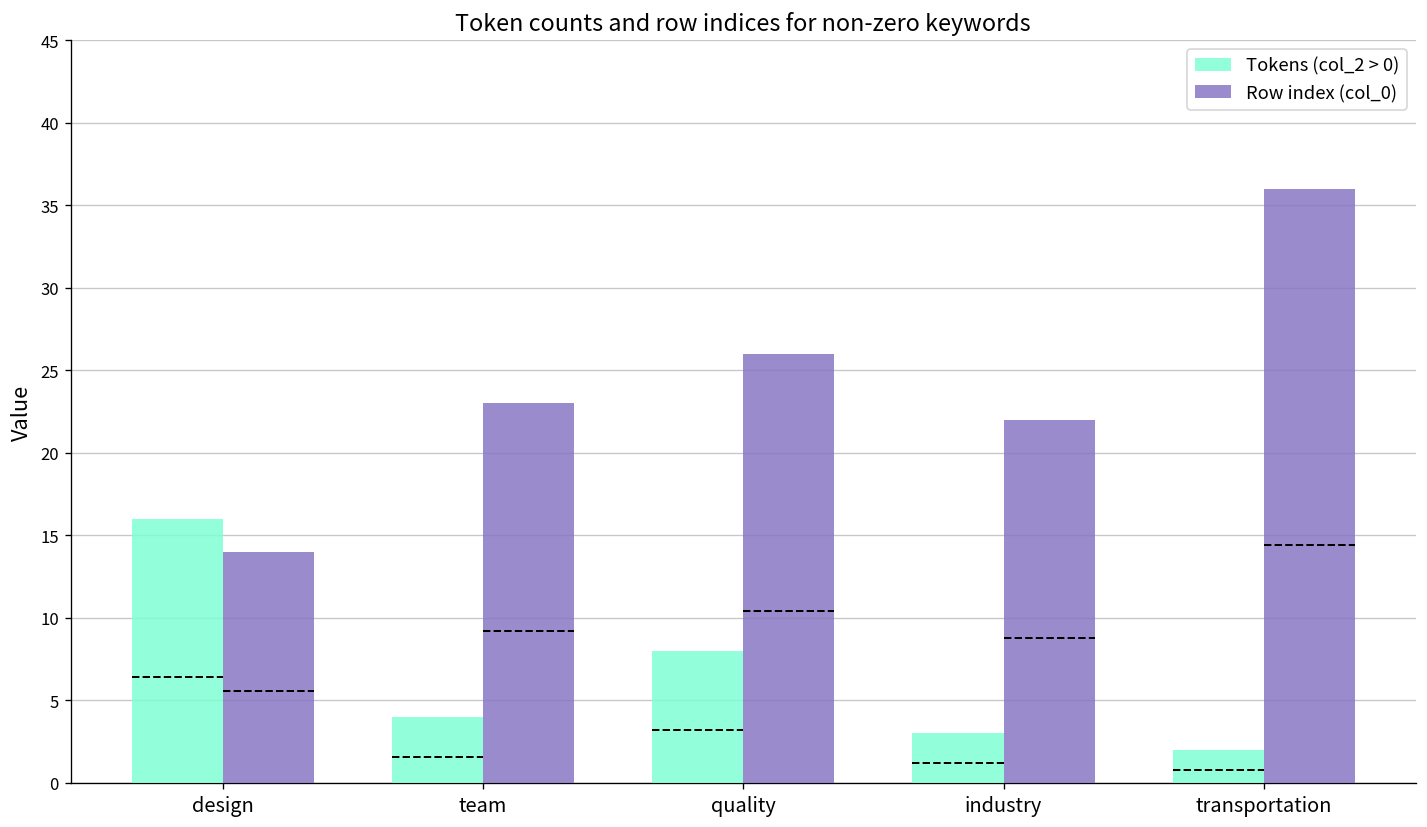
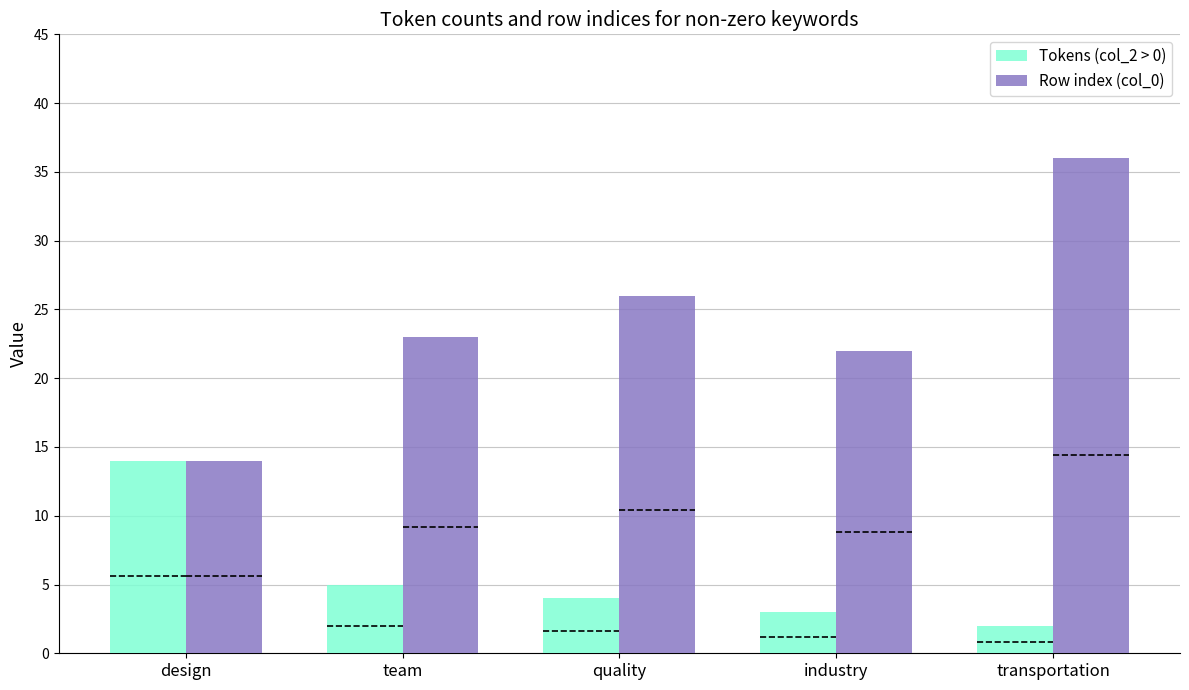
Tokens (col_2 > 0), design: 16 -> 14
Tokens (col_2 > 0), team: 4 -> 5
Tokens (col_2 > 0), quality: 8 -> 4
